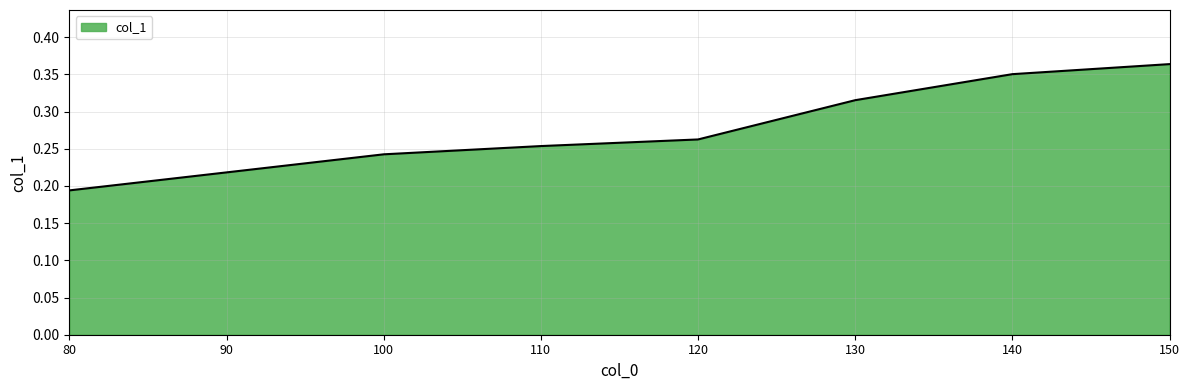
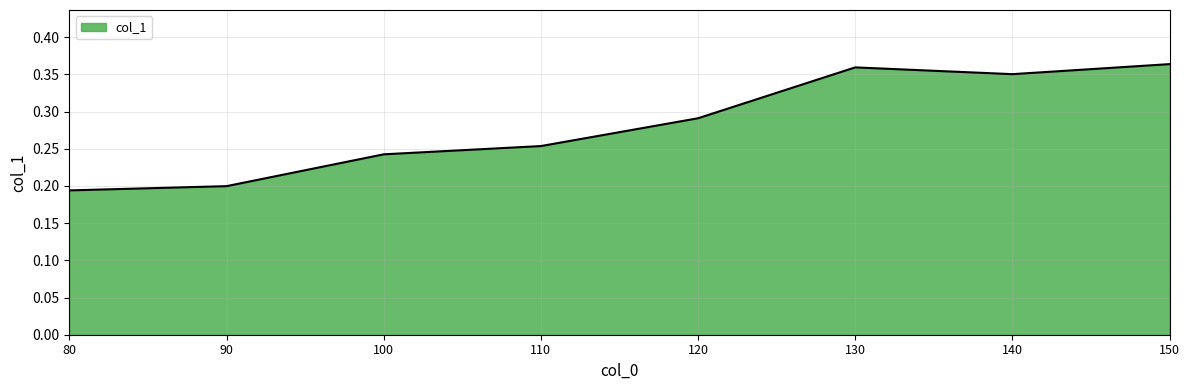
90: 0.22 -> 0.20
120: 0.26 -> 0.29
130: 0.32 -> 0.36
